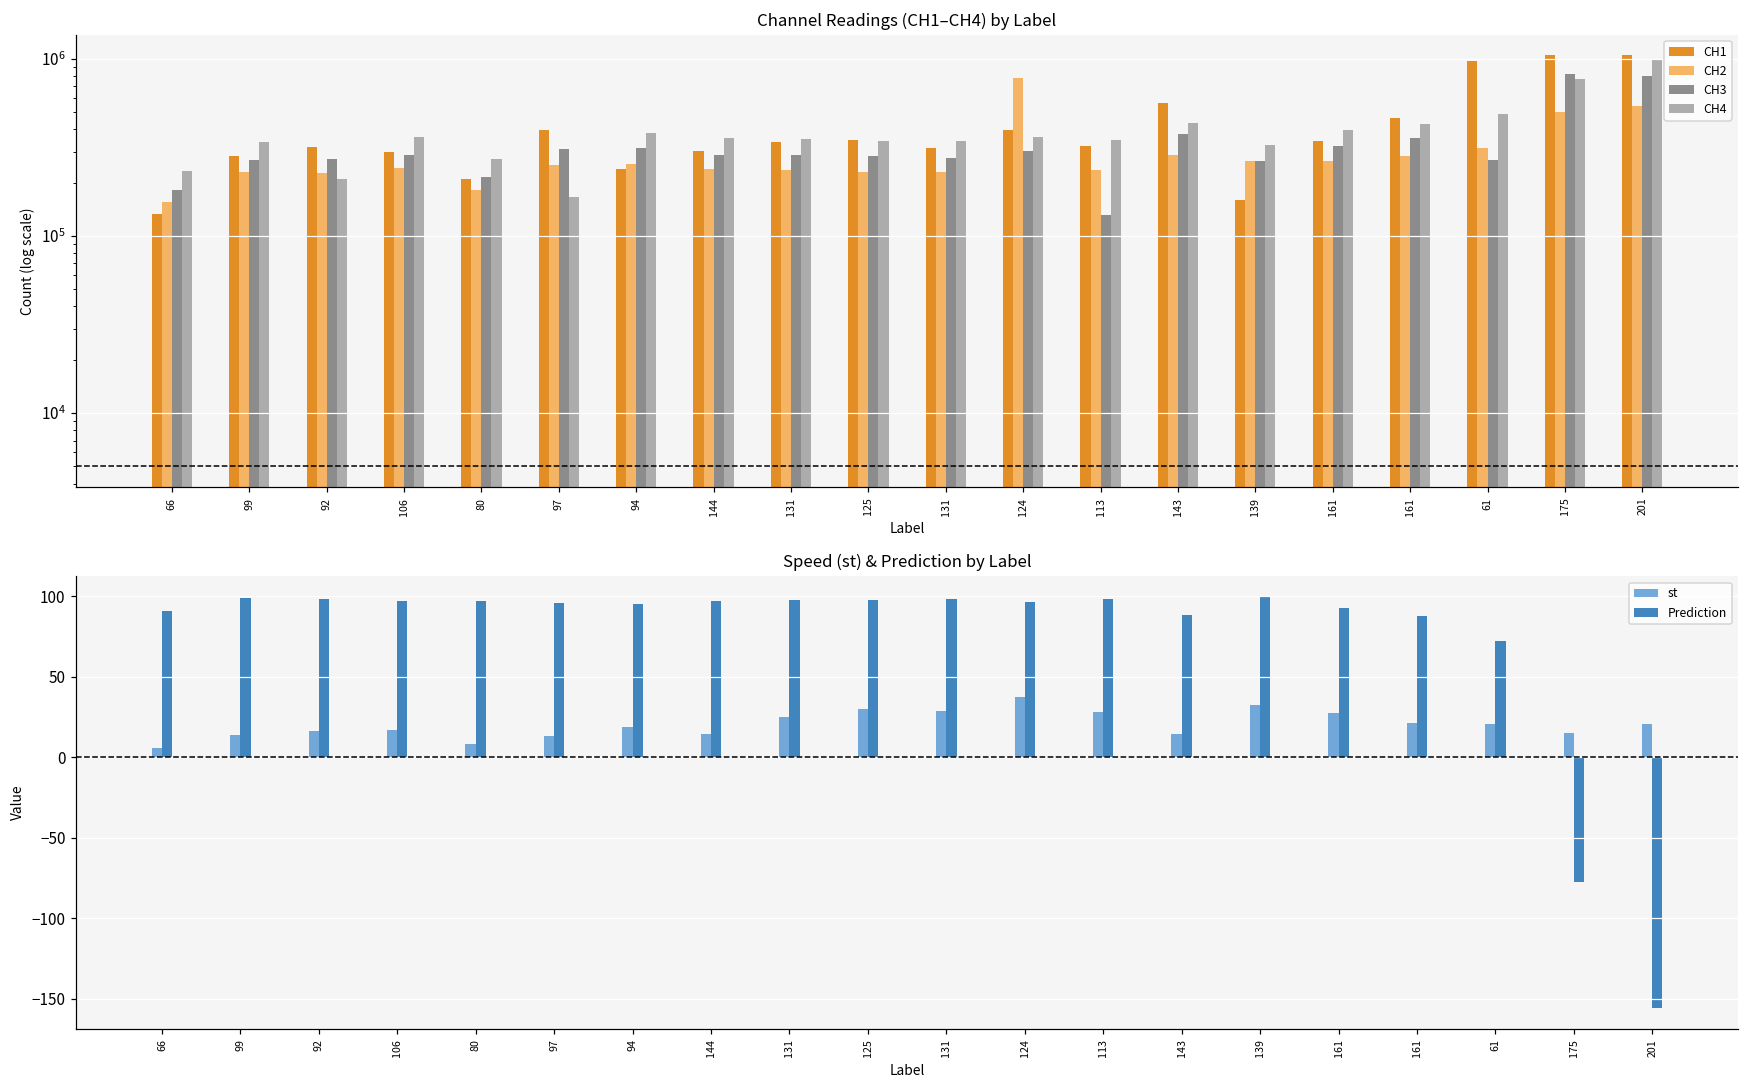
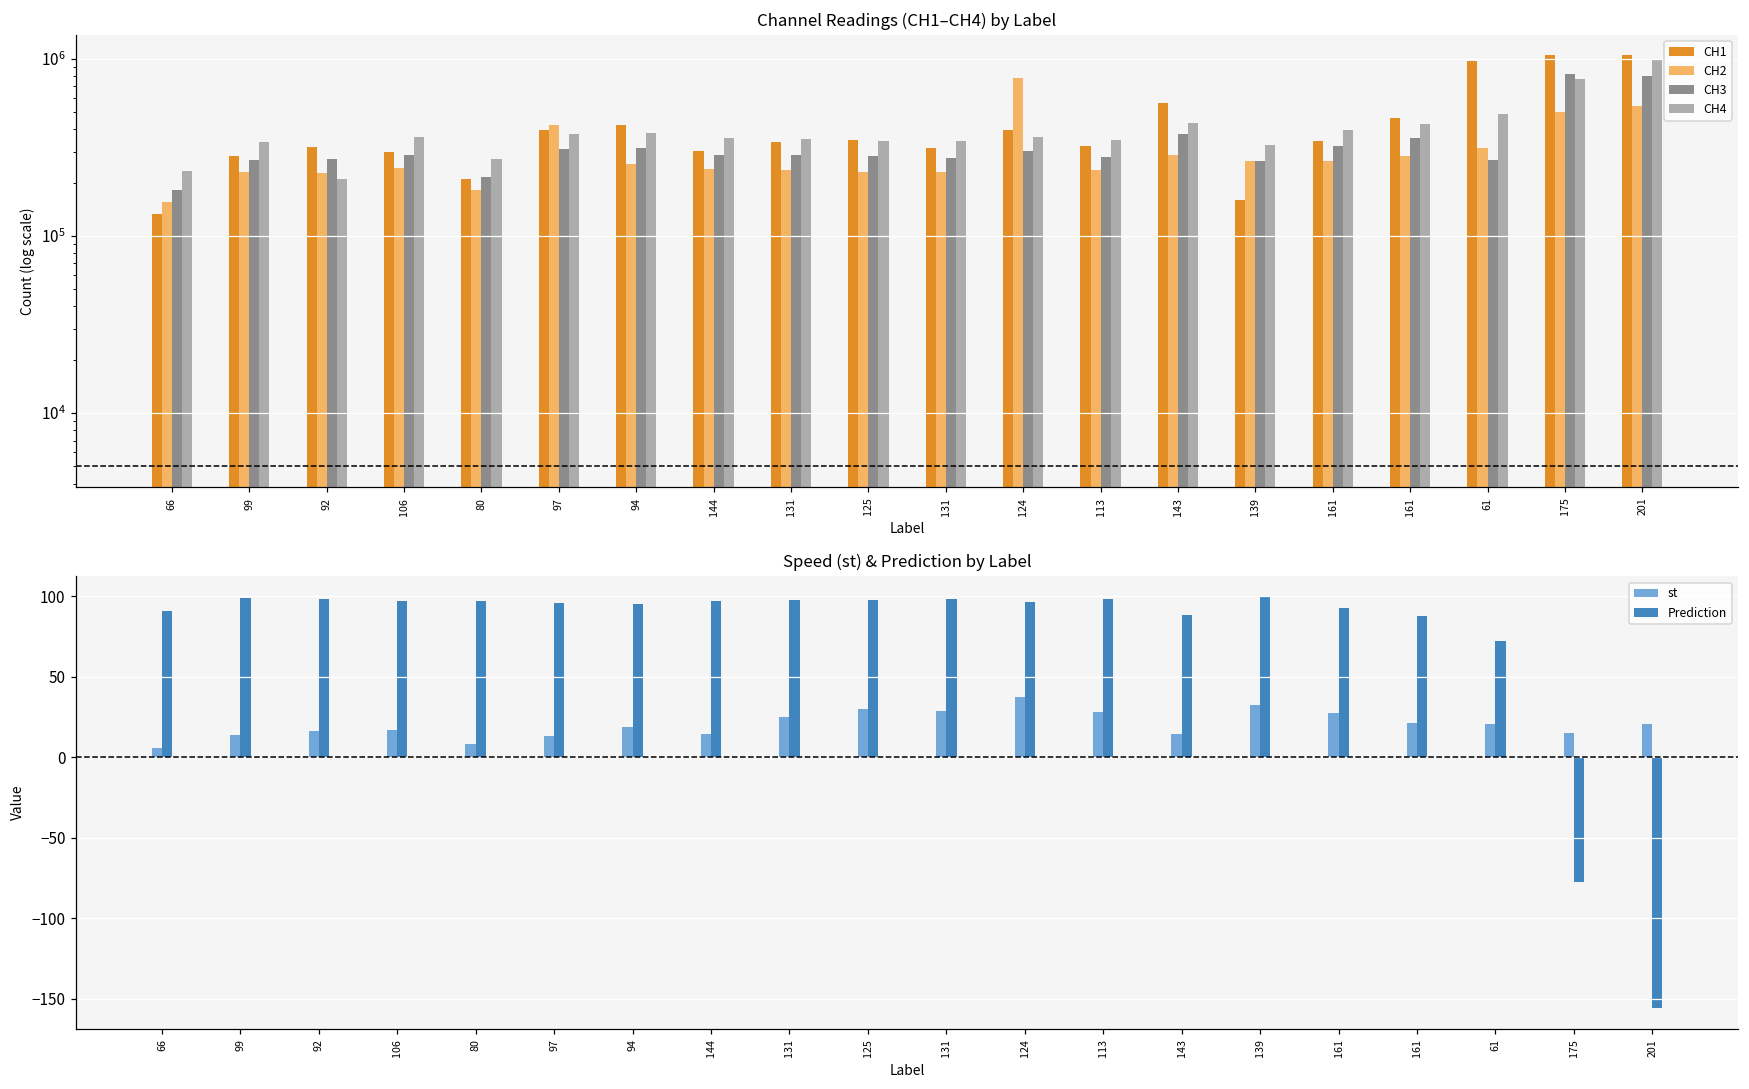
Channel Readings (CH1–CH4) by Label, CH2, 97: 250000 -> 420000
Channel Readings (CH1–CH4) by Label, CH4, 97: 170000 -> 380000
Channel Readings (CH1–CH4) by Label, CH1, 94: 240000 -> 420000
Channel Readings (CH1–CH4) by Label, CH3, 113: 130000 -> 280000
